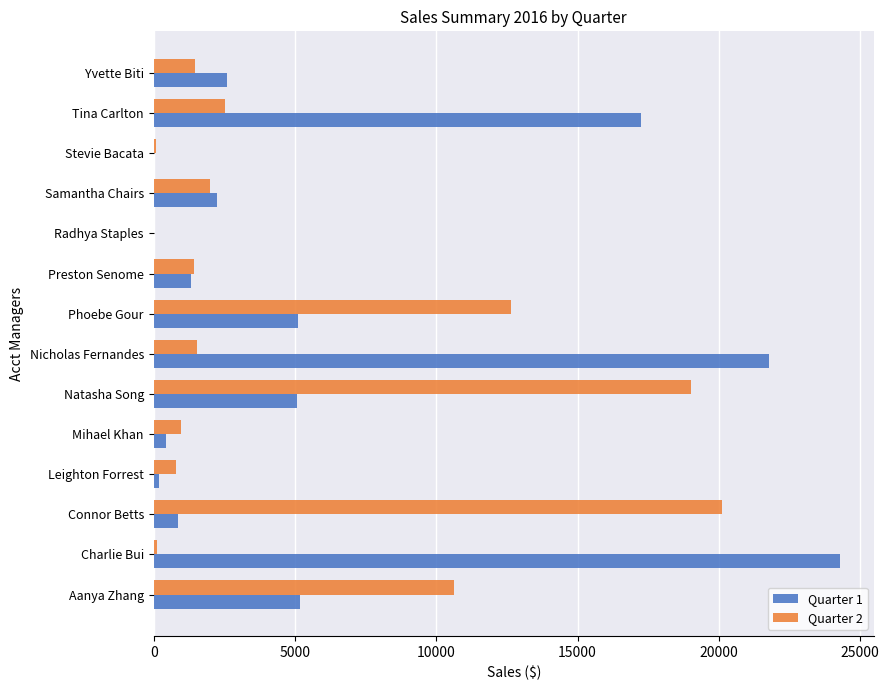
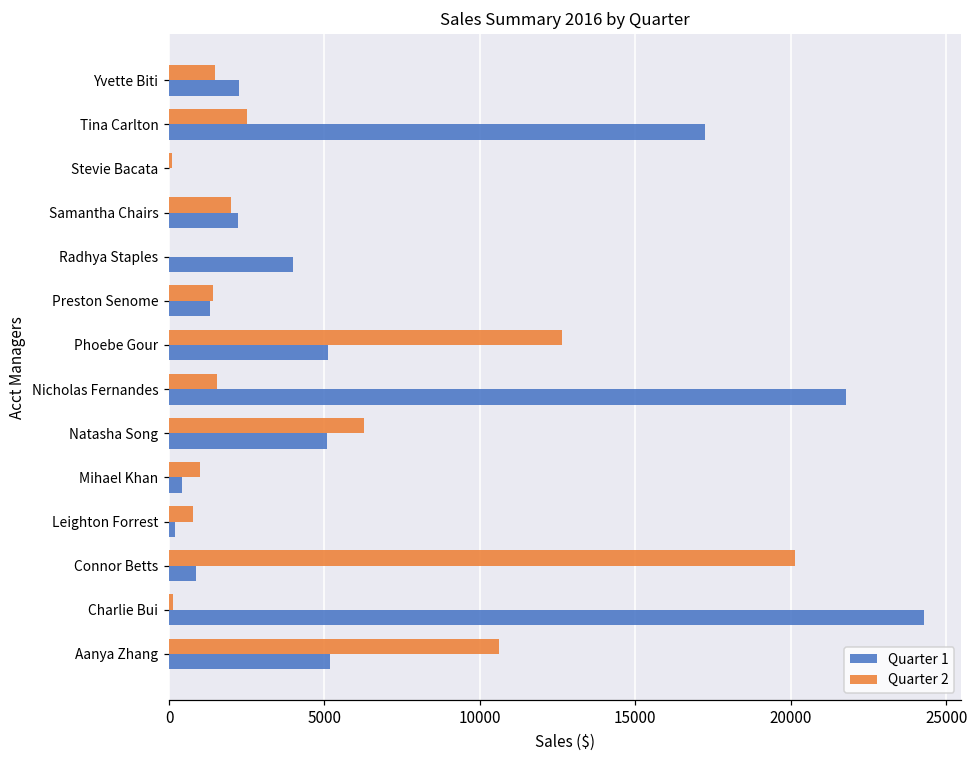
Quarter 1, Yvette Biti: 2600 -> 2300
Quarter 1, Radhya Staples: 0 -> 4000
Quarter 2, Natasha Song: 19000 -> 6300
